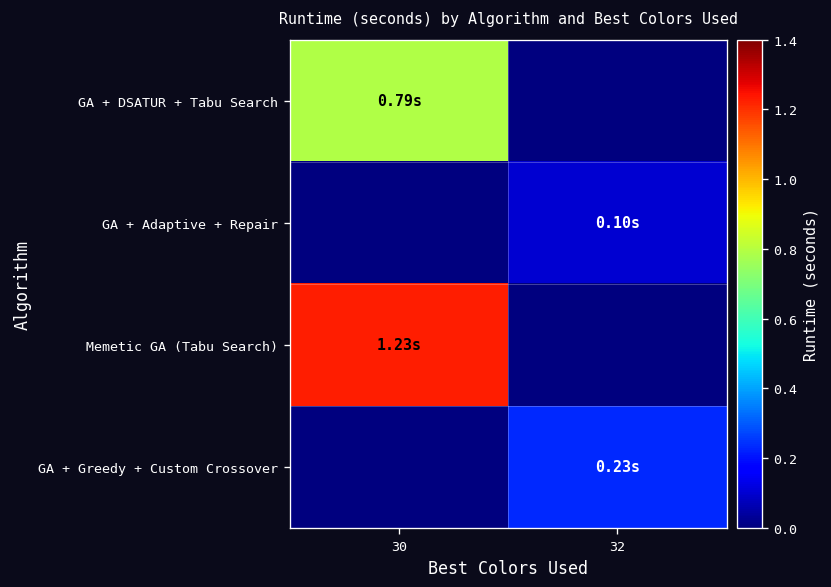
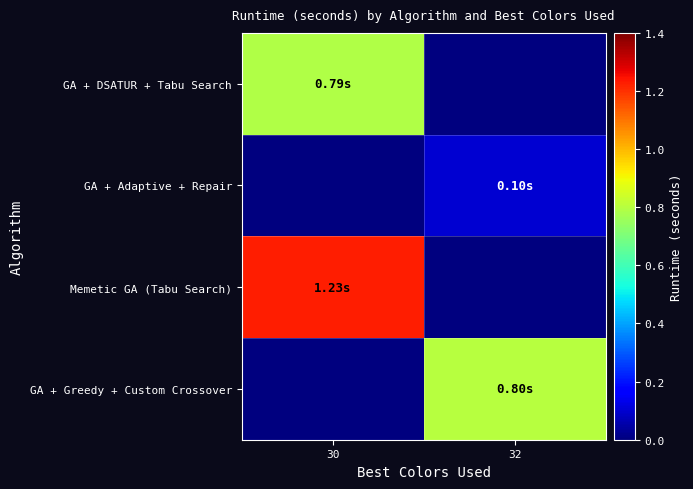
GA + Greedy + Custom Crossover, 32: 0.23s -> 0.80s
